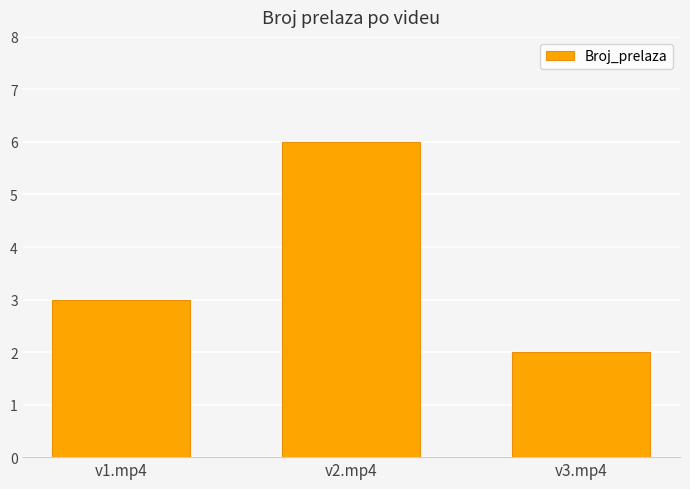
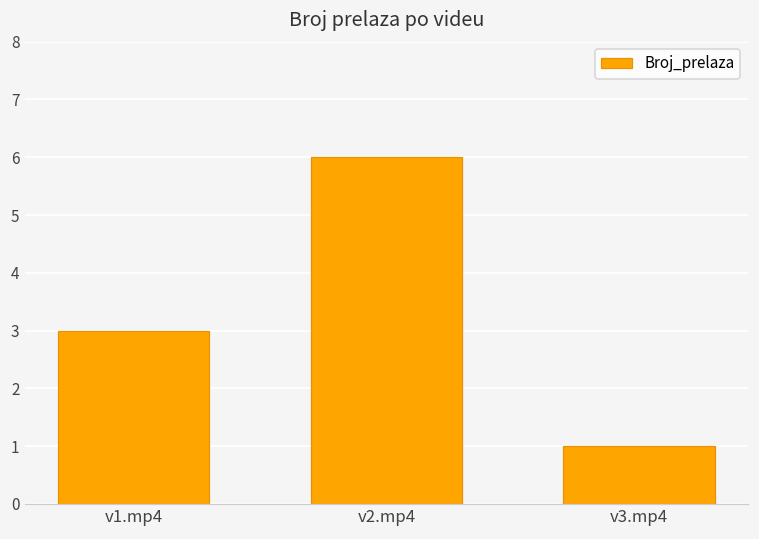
v3.mp4: 2 -> 1
